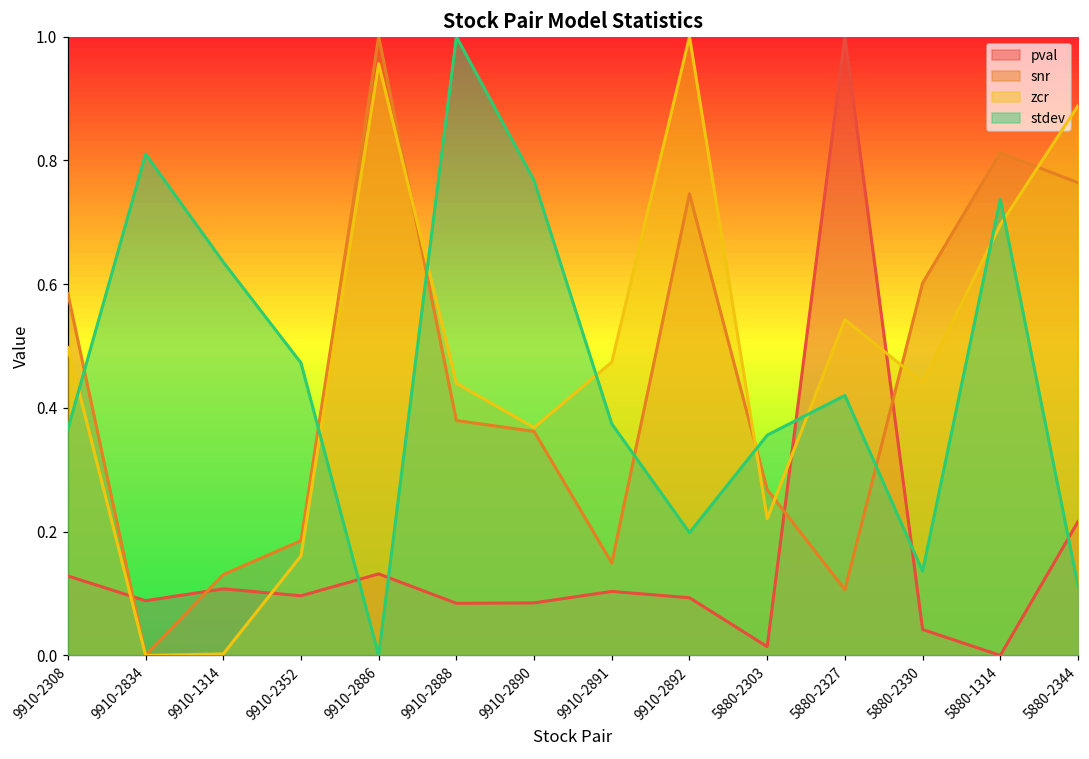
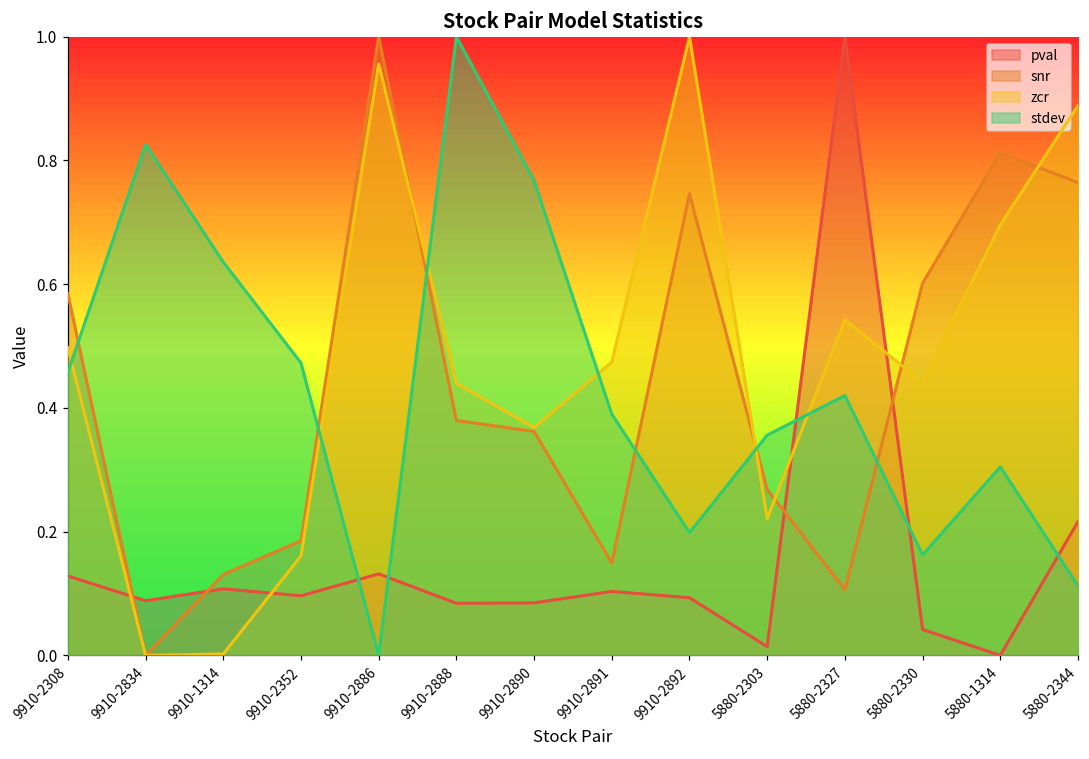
stdev, 9910-2308: 0.37 -> 0.46
stdev, 9910-2834: 0.81 -> 0.83
stdev, 9910-2891: 0.37 -> 0.39
stdev, 5880-2330: 0.14 -> 0.16
stdev, 5880-1314: 0.74 -> 0.30
